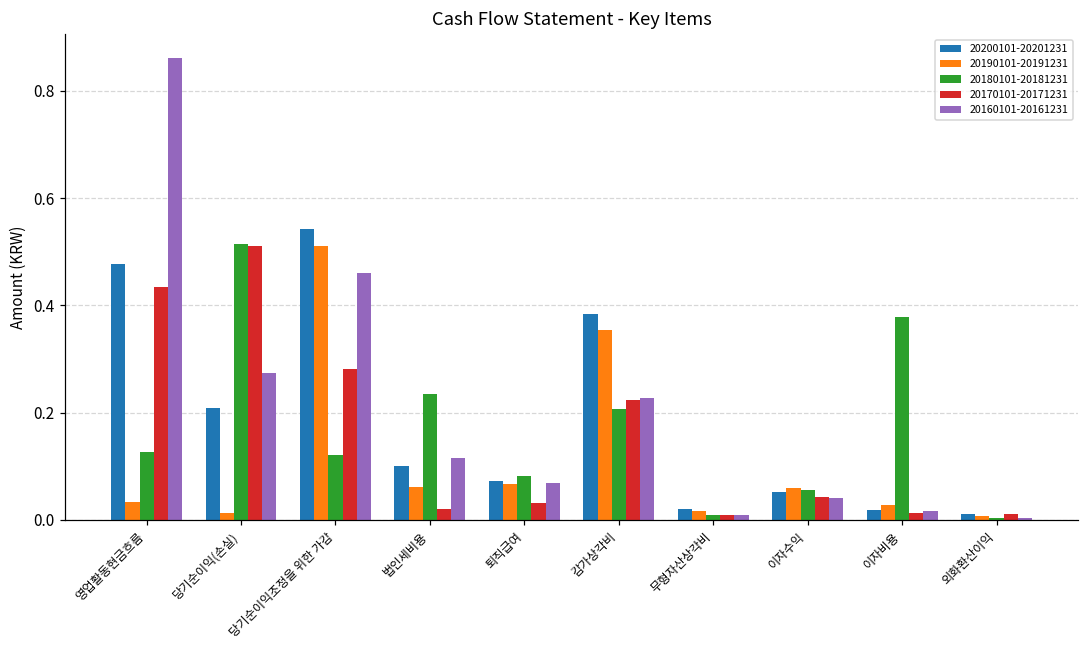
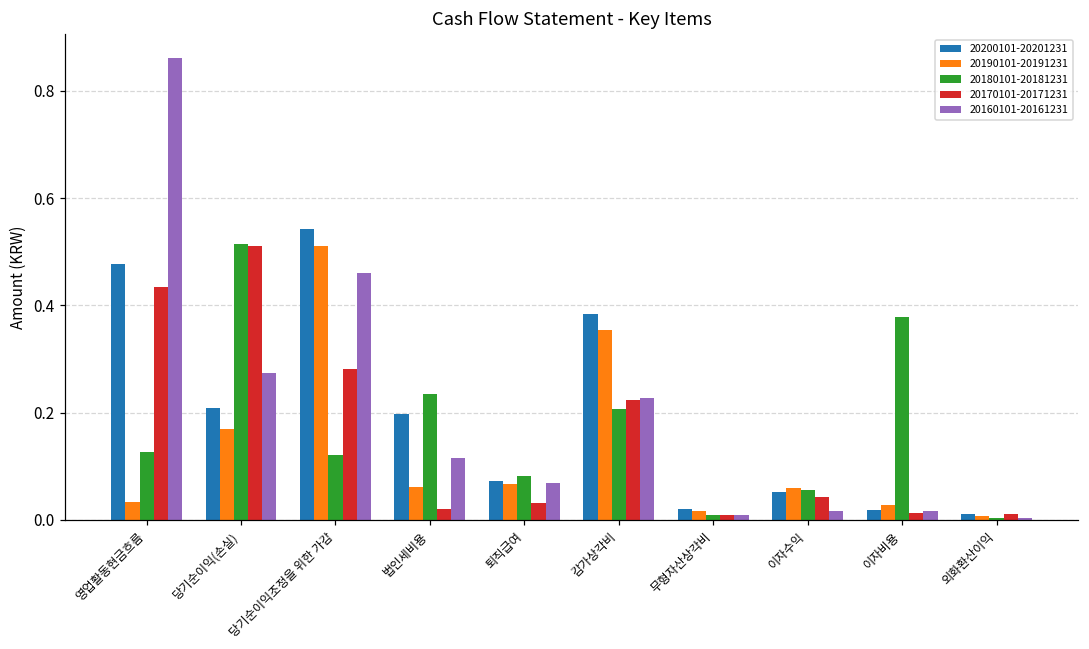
20190101-20191231, 당기순이익(손실): 0.01 -> 0.17
20200101-20201231, 법인세비용: 0.10 -> 0.20
20160101-20161231, 이자수익: 0.04 -> 0.02
